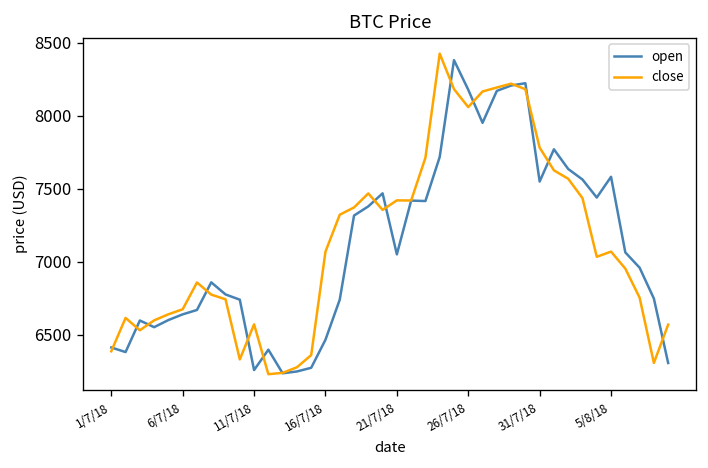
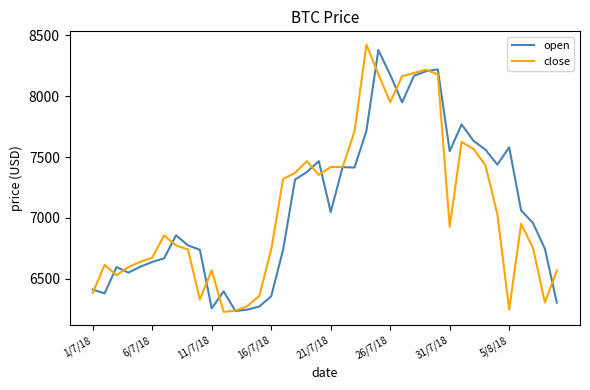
open, 16/7/18: 6460 -> 6360
close, 16/7/18: 7070 -> 6740
close, 26/7/18: 8060 -> 7950
close, 31/7/18: 7780 -> 6930
close, 5/8/18: 7070 -> 6250
